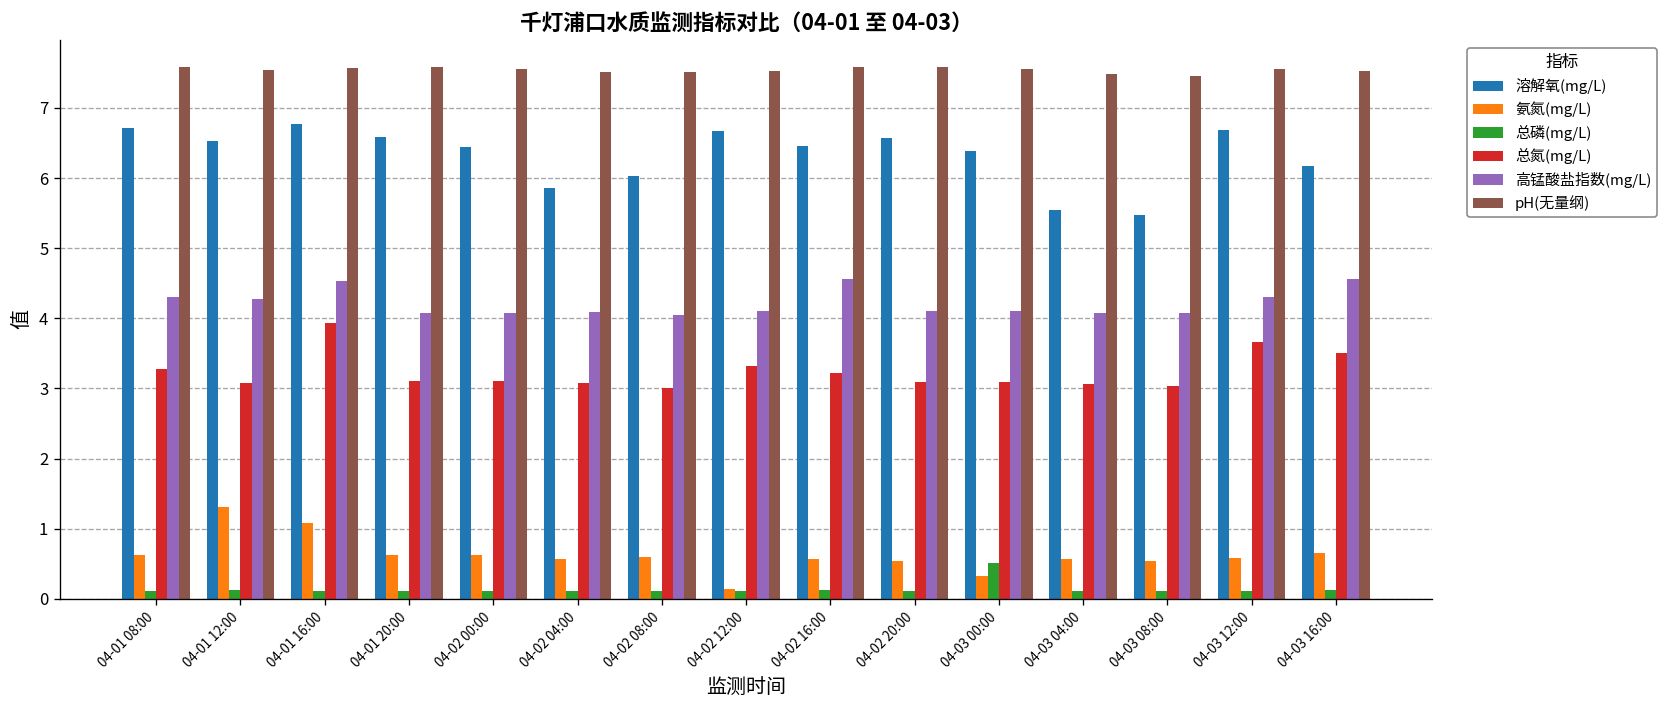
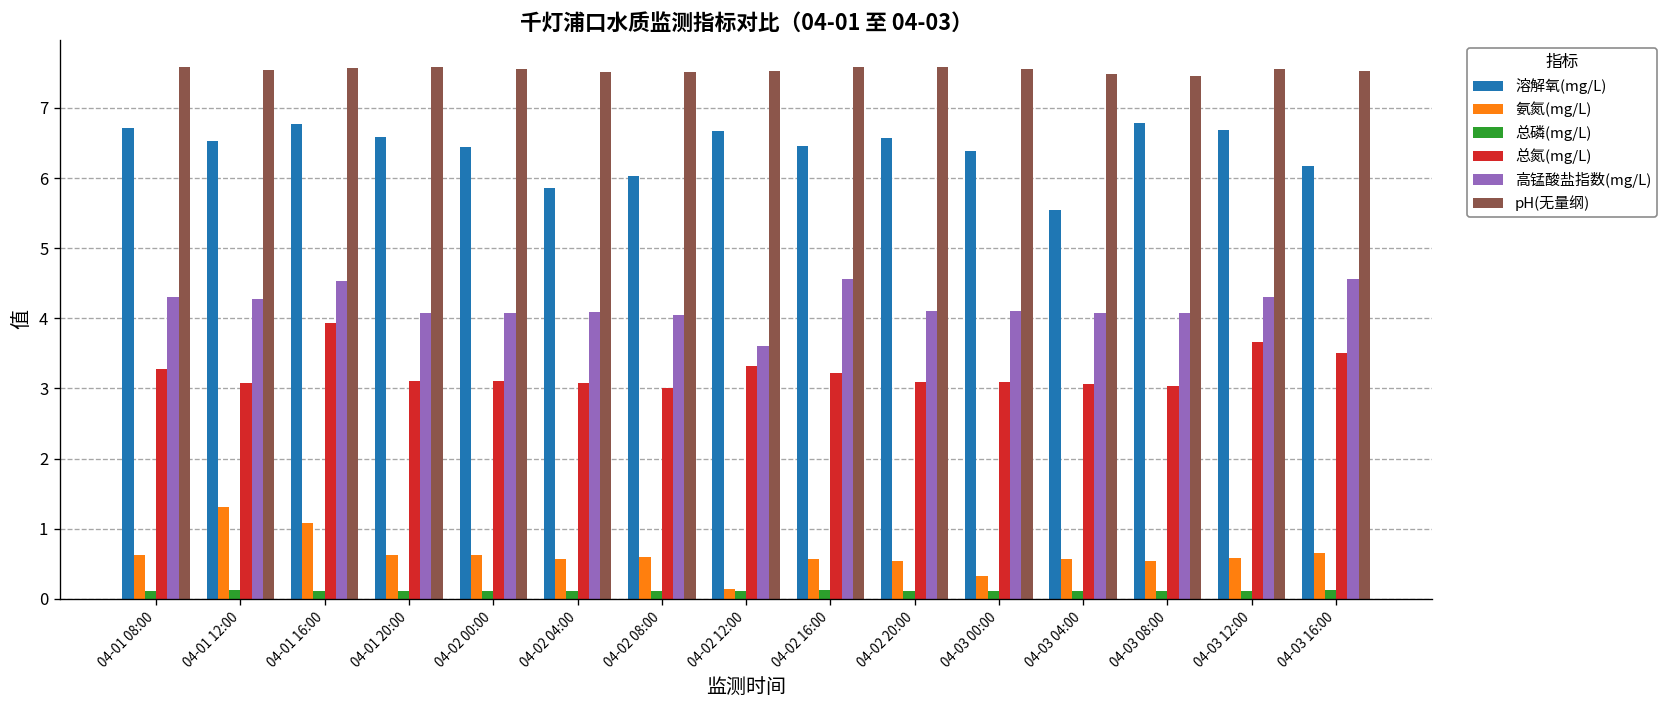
高锰酸盐指数(mg/L), 04-02 12:00: 4.1 -> 3.6
总磷(mg/L), 04-03 00:00: 0.5 -> 0.1
溶解氧(mg/L), 04-03 08:00: 5.5 -> 6.8
